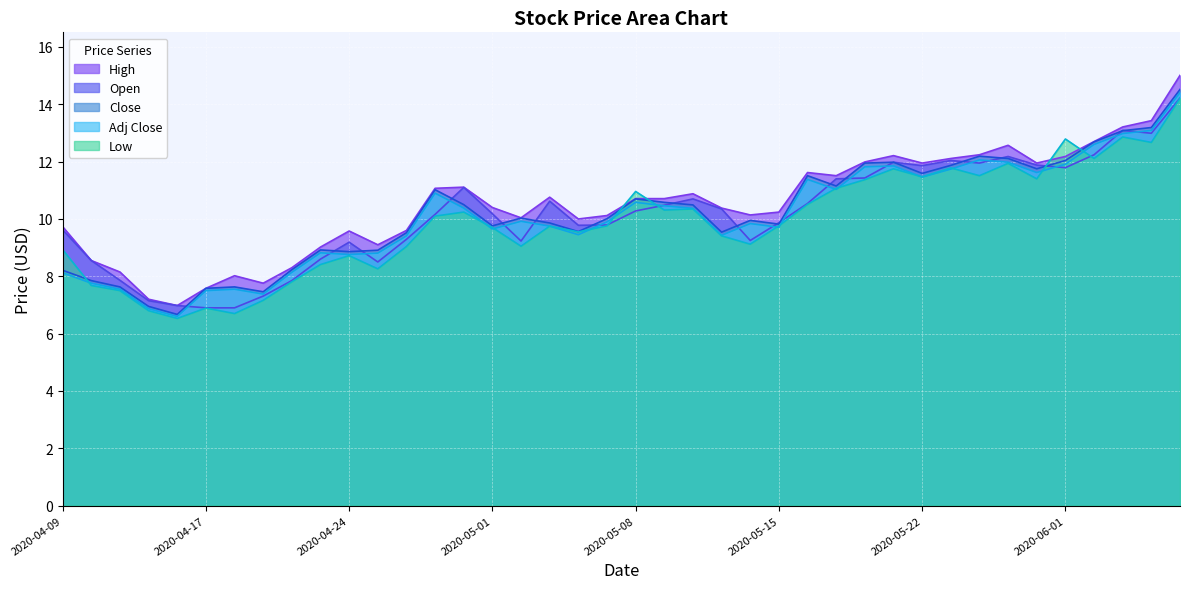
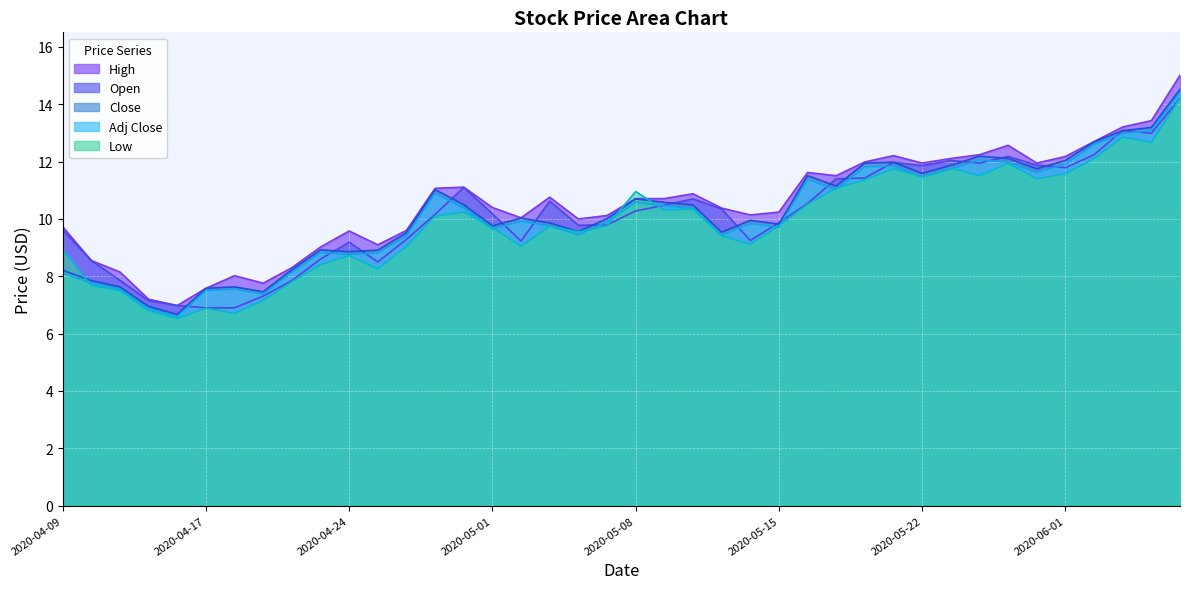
Low, 2020-06-01: 12.8 -> 11.6
